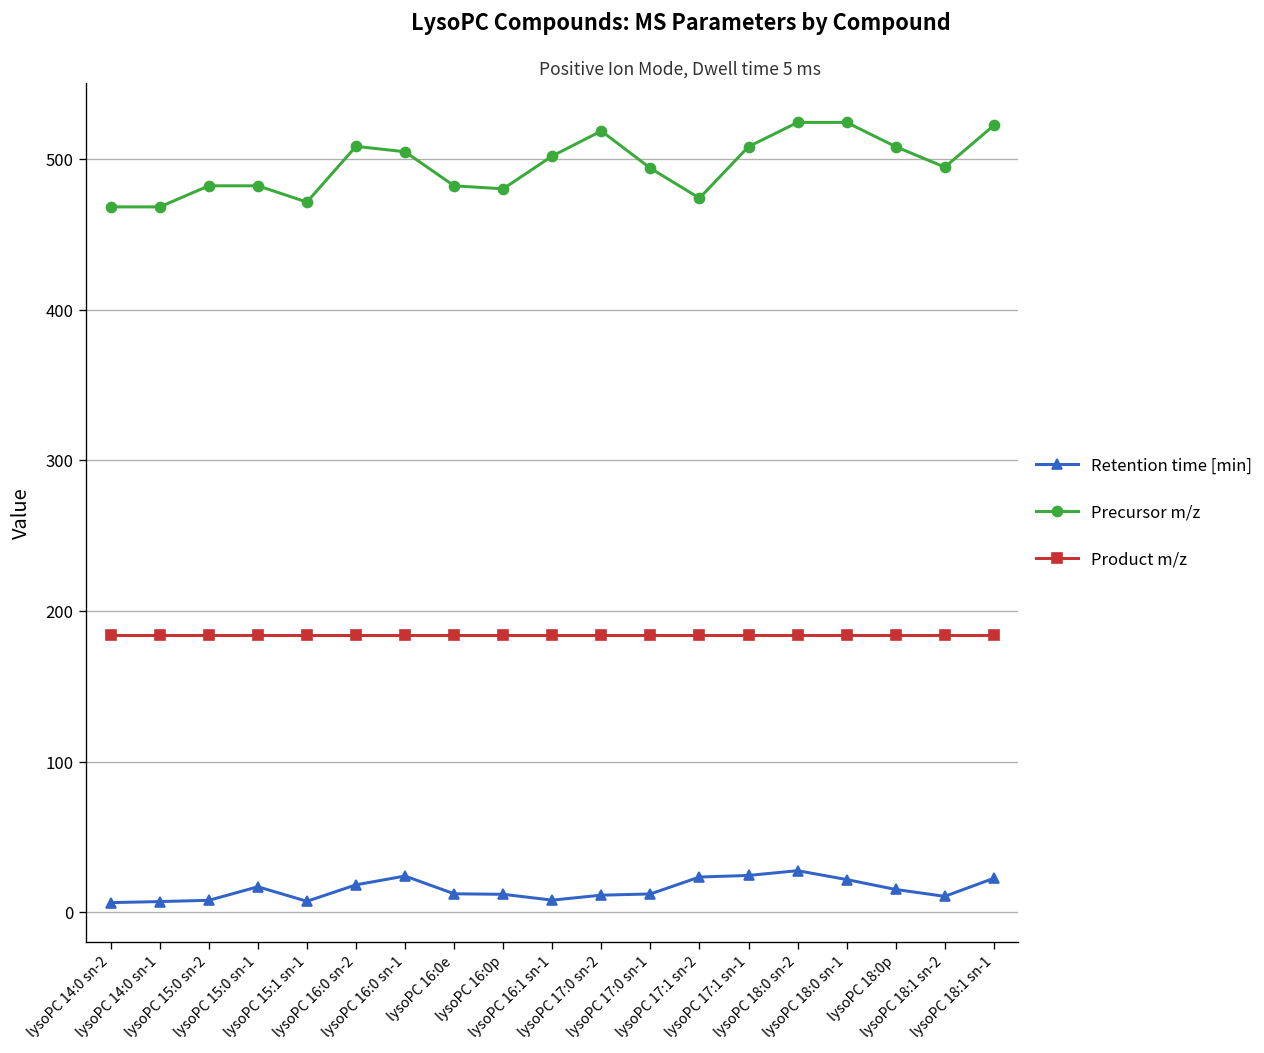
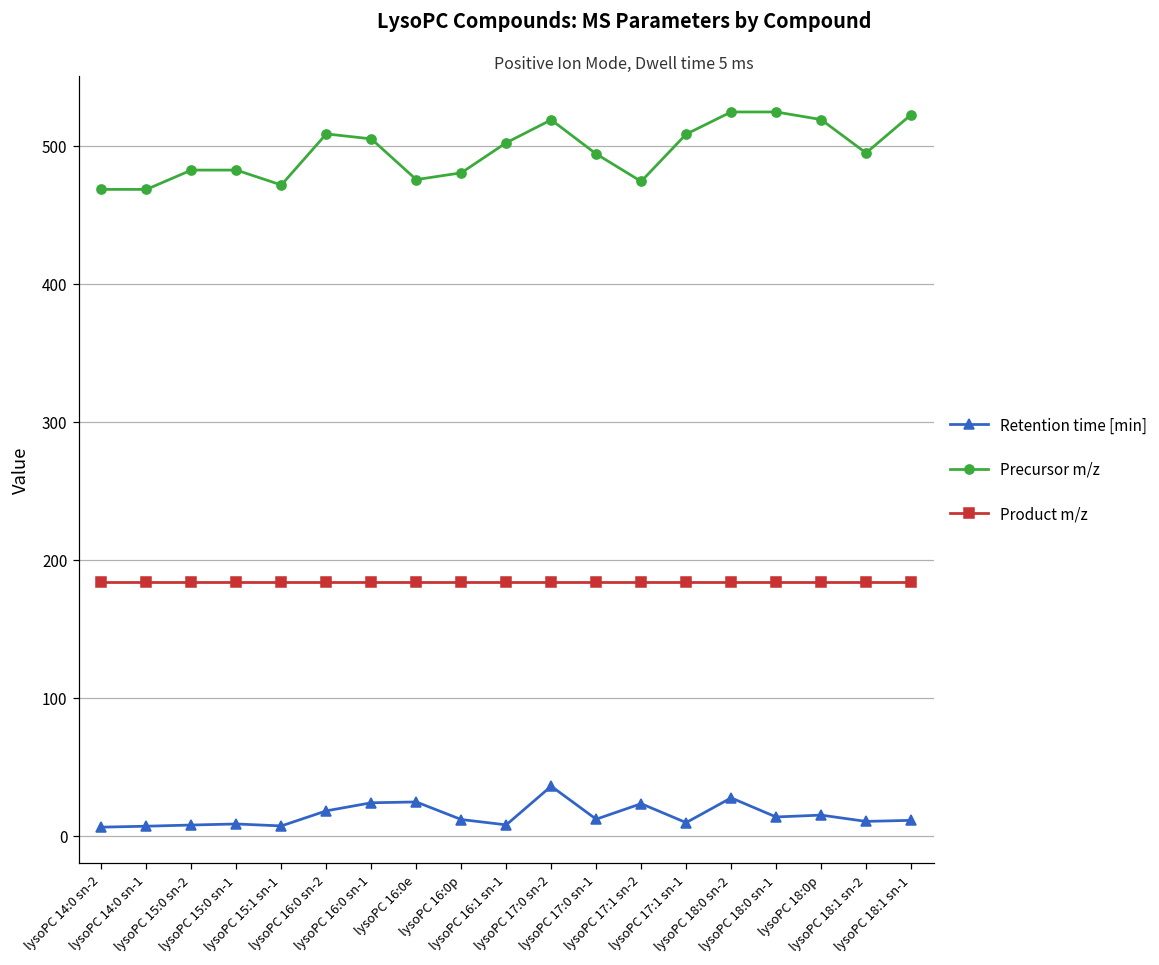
Retention time [min], lysoPC 15:0 sn-1: 17 -> 9
Retention time [min], lysoPC 16:0e: 12 -> 25
Precursor m/z, lysoPC 16:0e: 482 -> 475
Retention time [min], lysoPC 17:0 sn-2: 11 -> 36
Retention time [min], lysoPC 17:1 sn-1: 24 -> 10
Retention time [min], lysoPC 18:0 sn-1: 22 -> 14
Precursor m/z, lysoPC 18:0p: 508 -> 519
Retention time [min], lysoPC 18:1 sn-1: 23 -> 11
